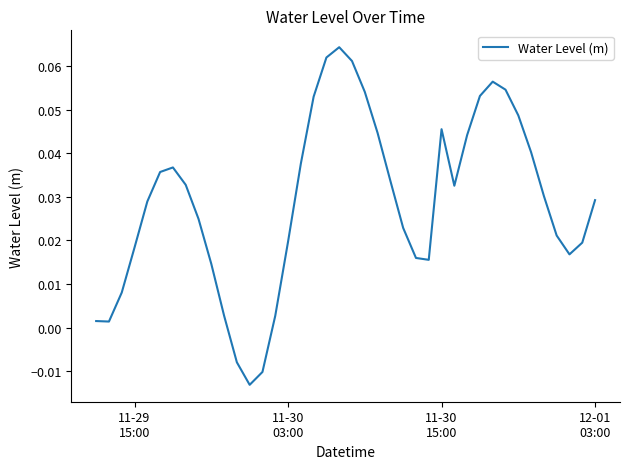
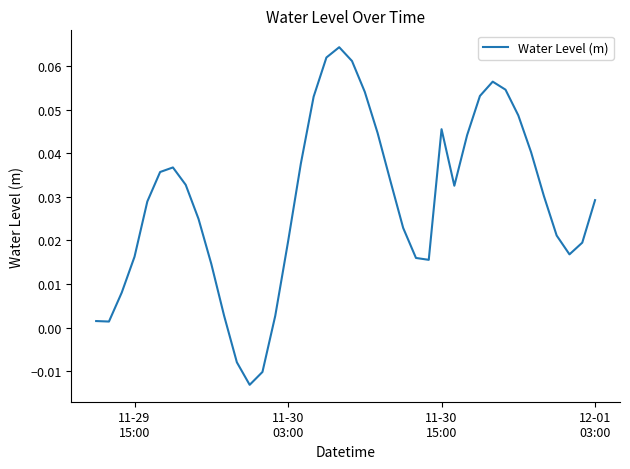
11-29 15:00: 0.018 -> 0.016
